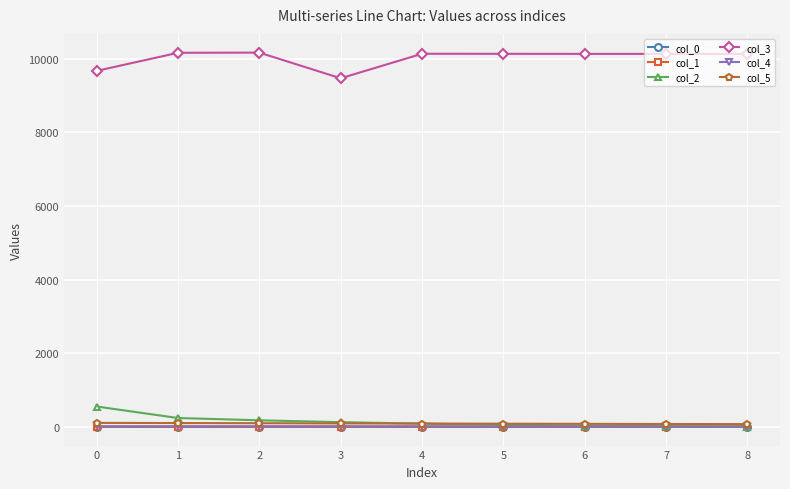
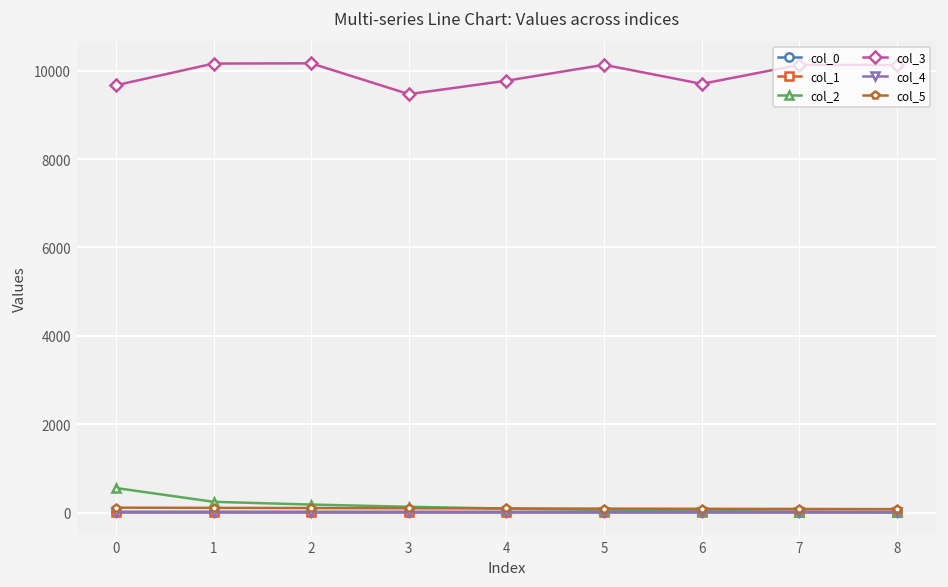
col_3, 4: 10100 -> 9800
col_3, 6: 10100 -> 9700
